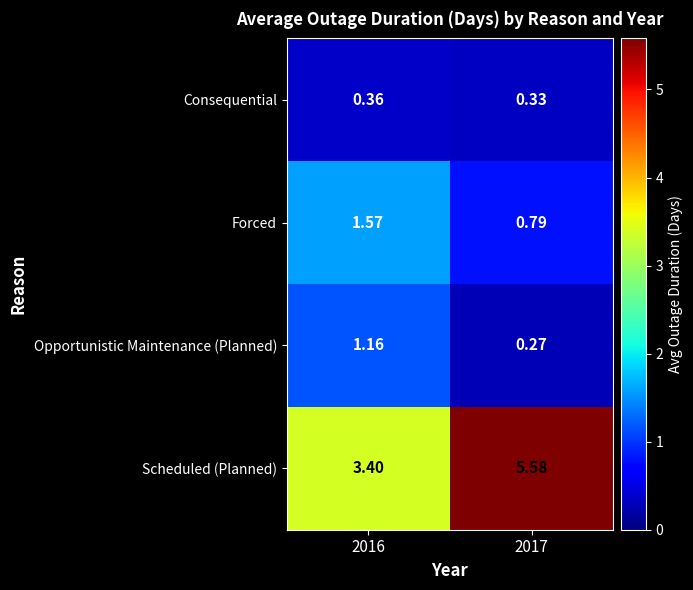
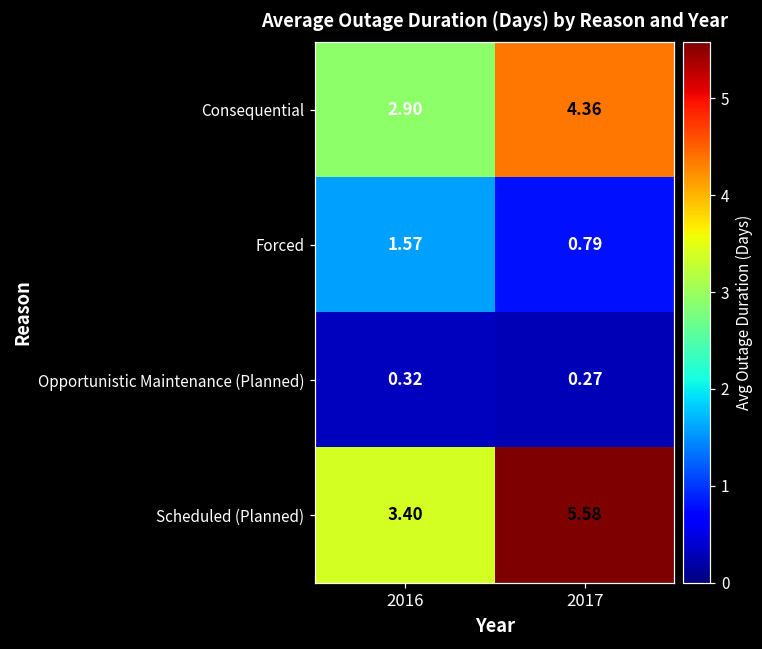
Consequential, 2016: 0.36 -> 2.90
Consequential, 2017: 0.33 -> 4.36
Opportunistic Maintenance (Planned), 2016: 1.16 -> 0.32
